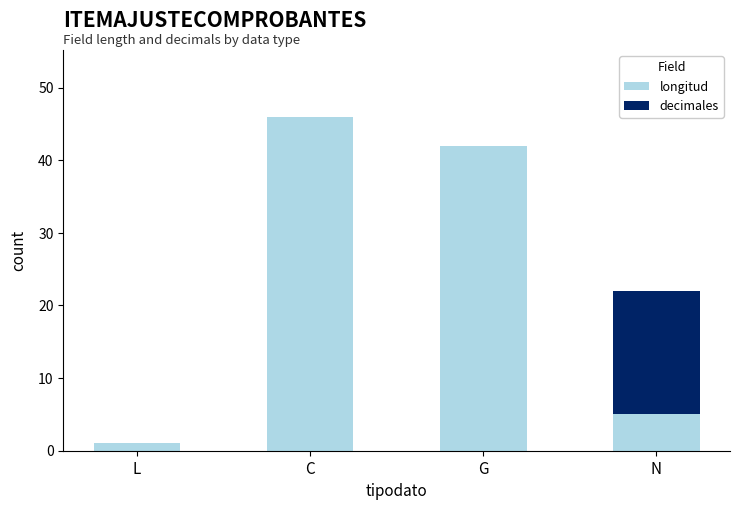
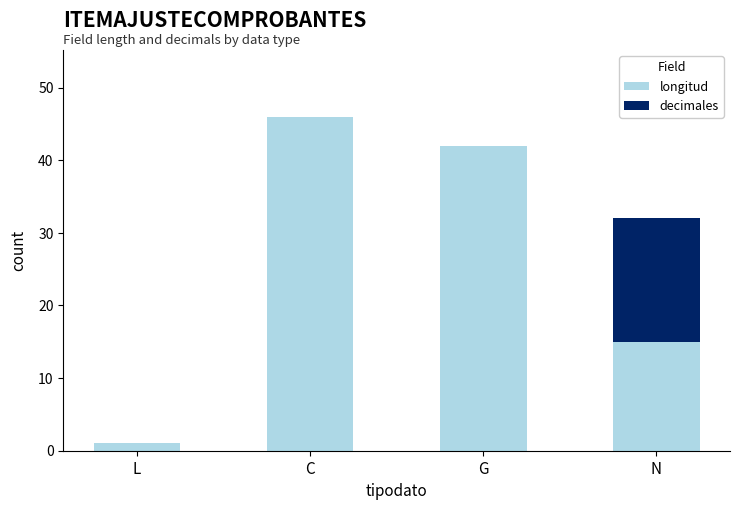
longitud, N: 5 -> 15
